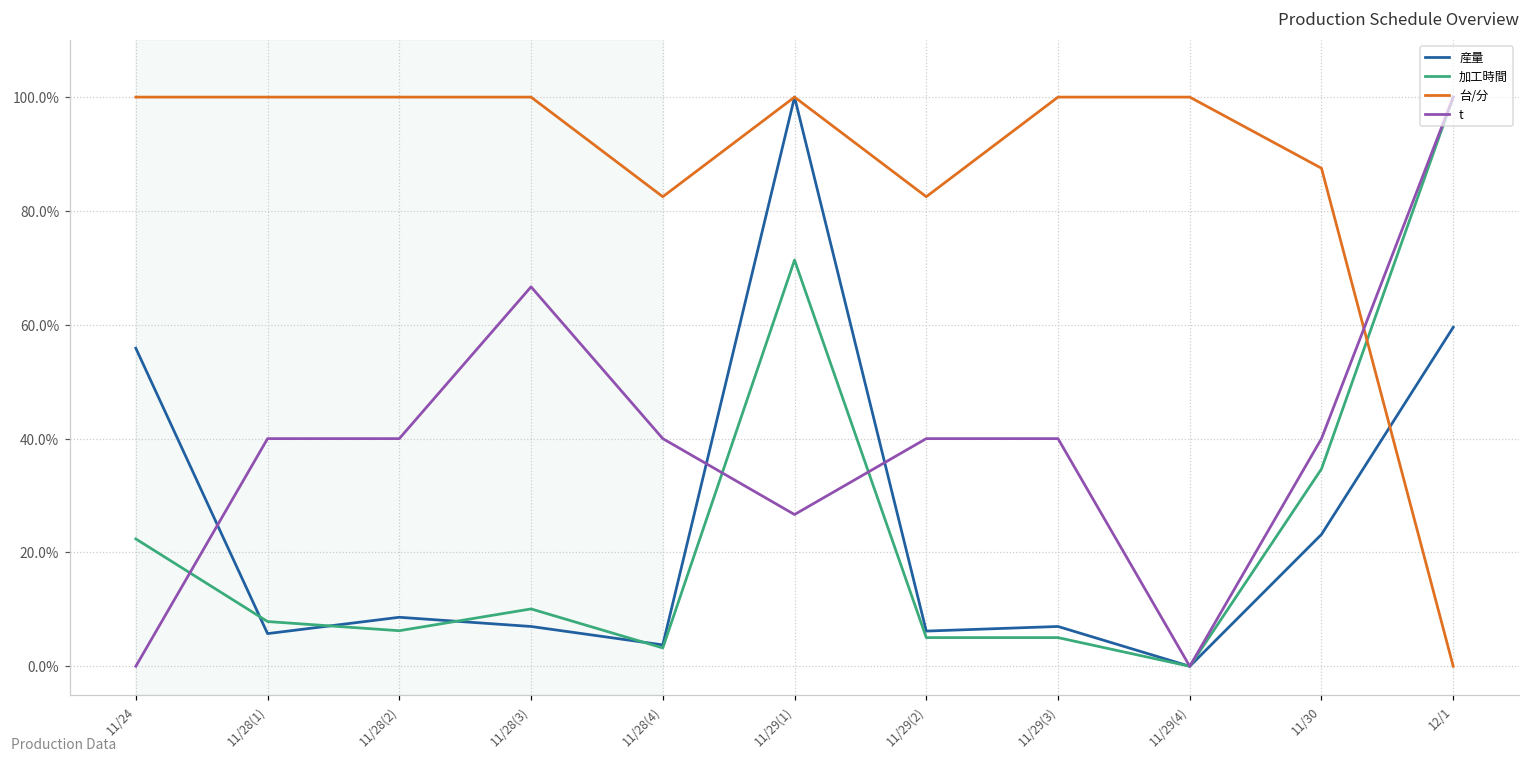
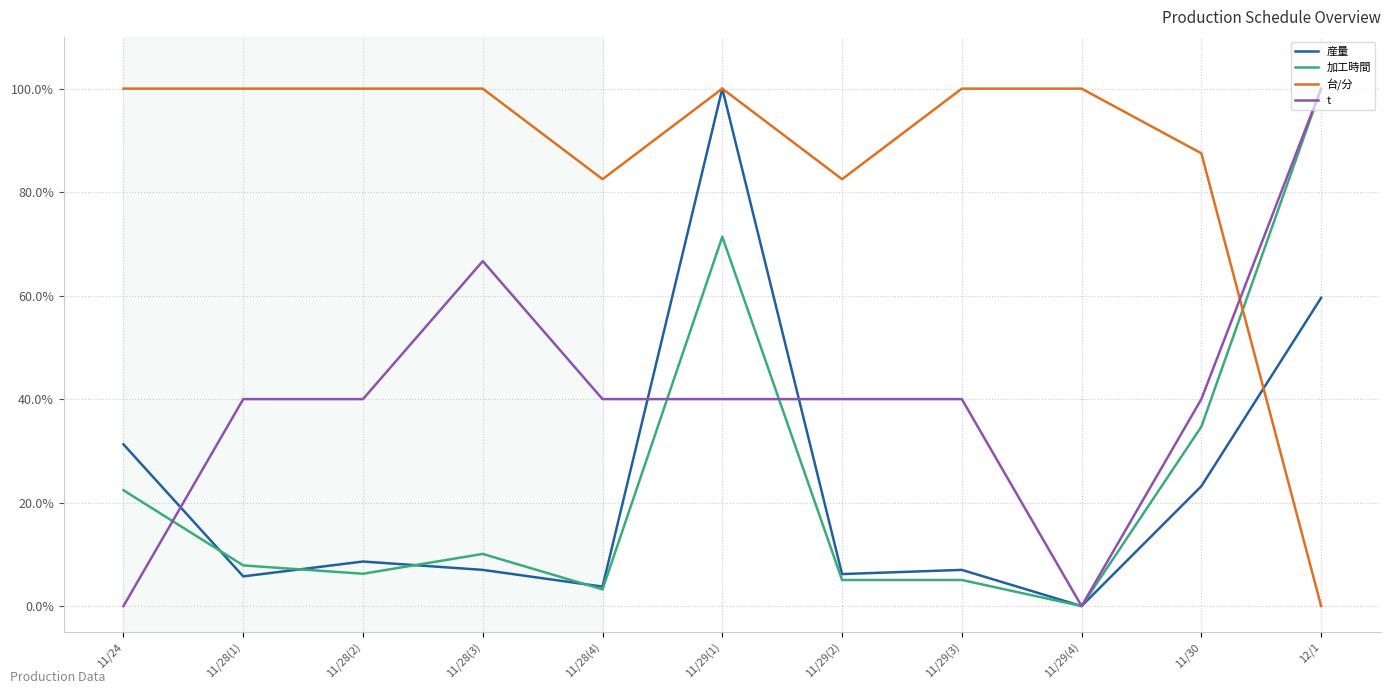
産量, 11/24: 56% -> 31%
t, 11/29(1): 27% -> 40%
